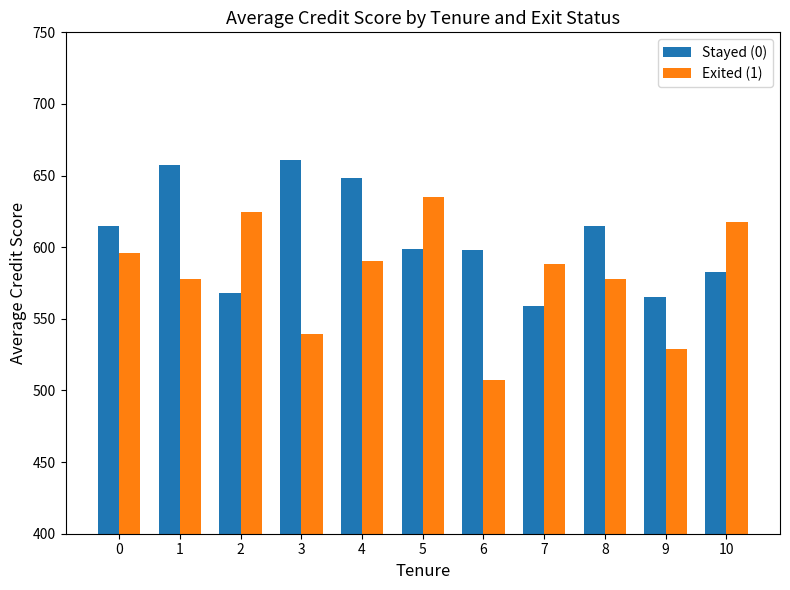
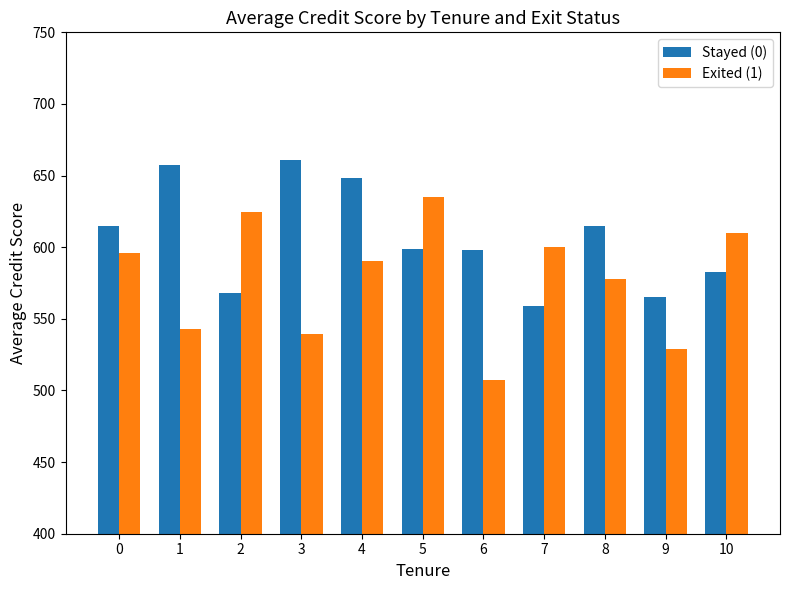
Exited (1), 1: 578 -> 543
Exited (1), 7: 588 -> 600
Exited (1), 10: 618 -> 610
